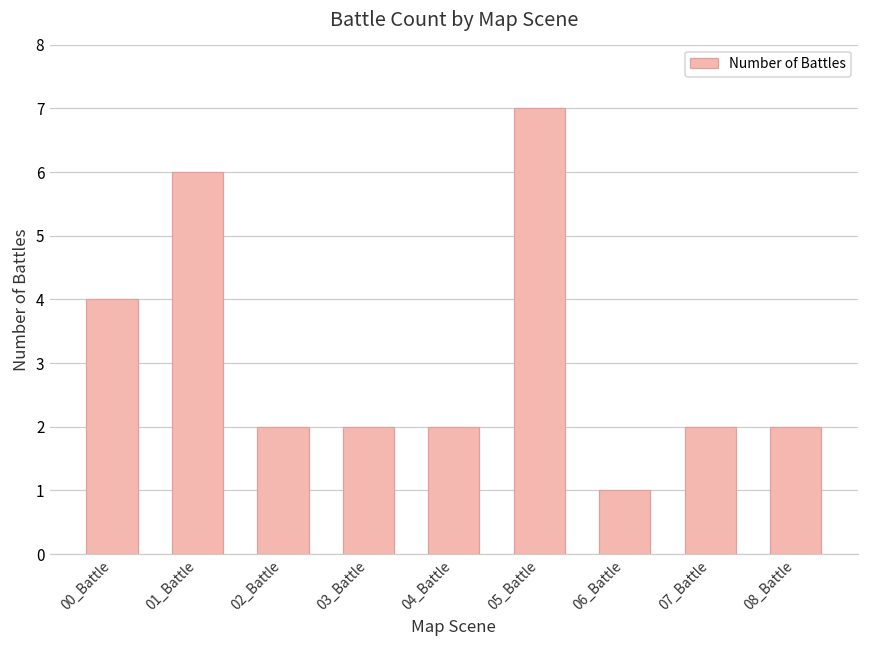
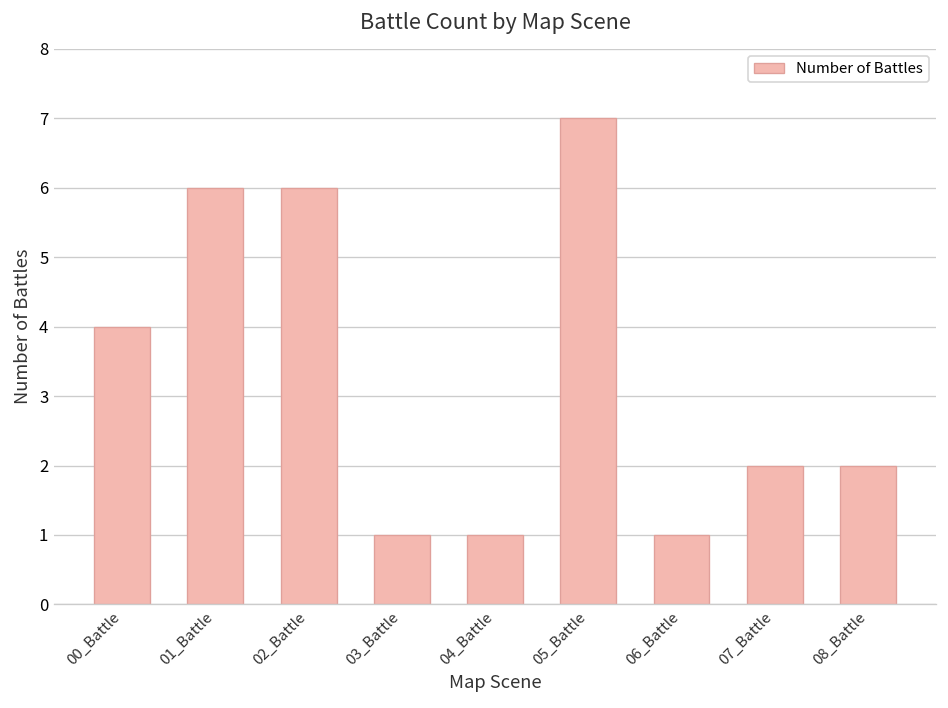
02_Battle: 2 -> 6
03_Battle: 2 -> 1
04_Battle: 2 -> 1
